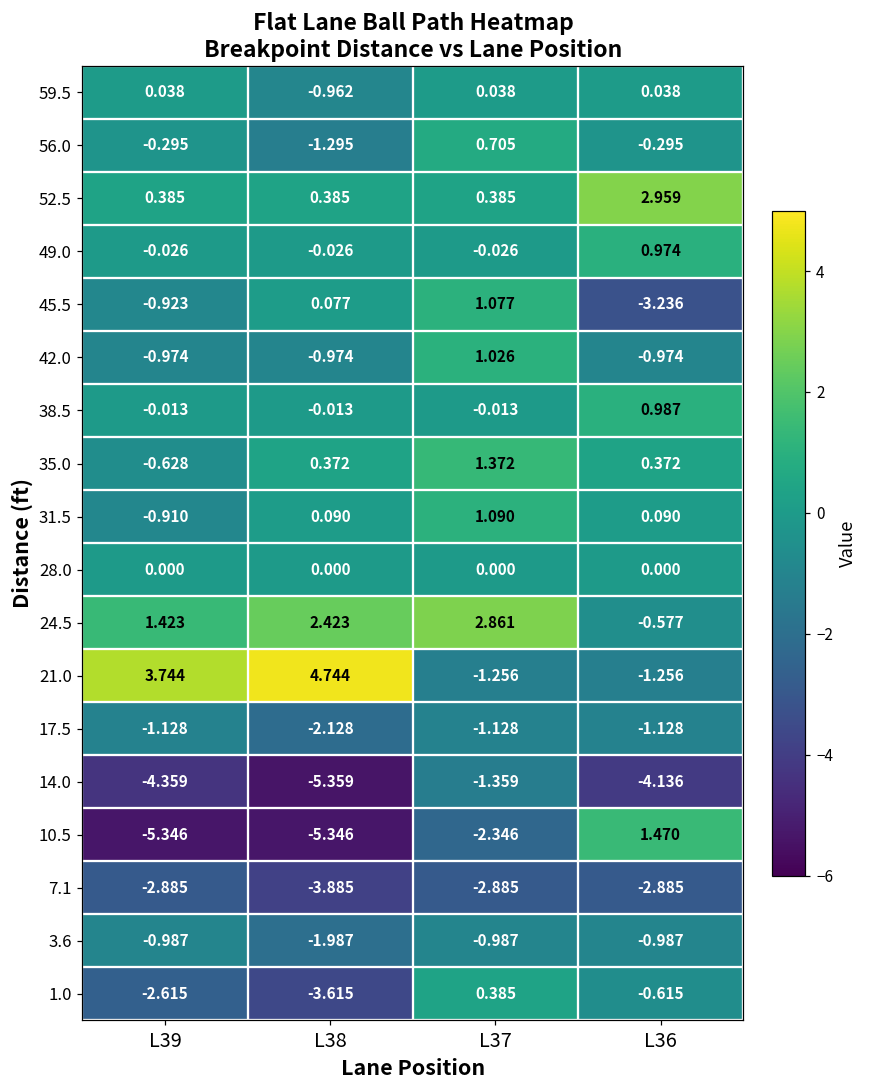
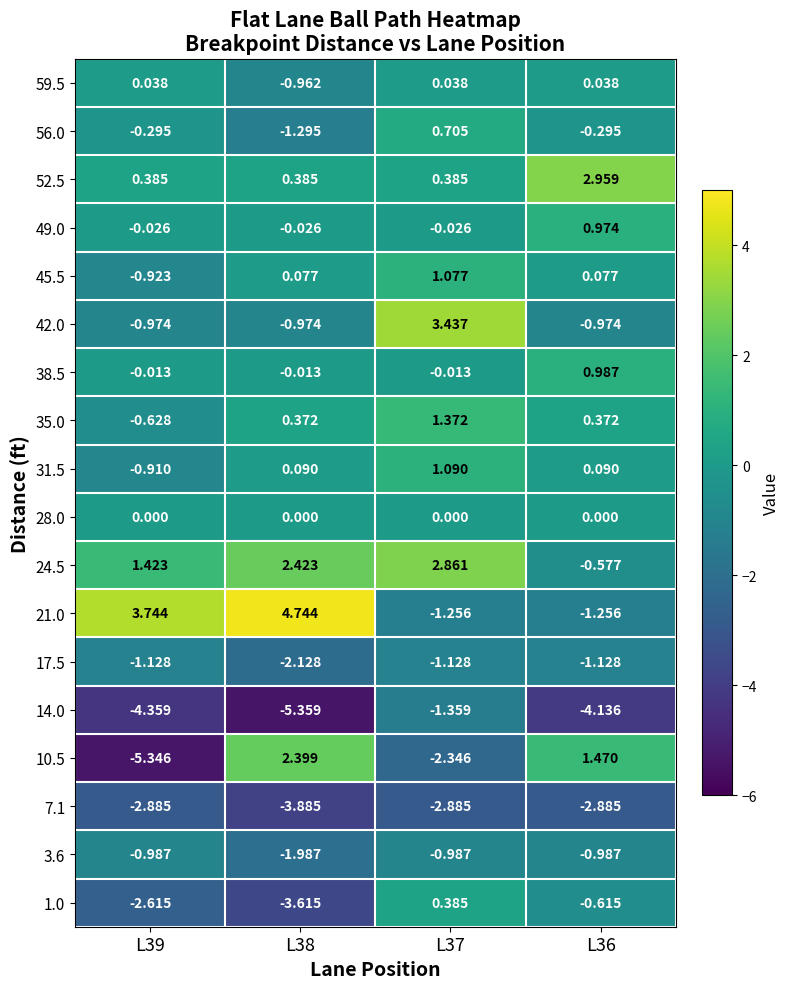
45.5, L36: -3.236 -> 0.077
42.0, L37: 1.026 -> 3.437
10.5, L38: -5.346 -> 2.399
